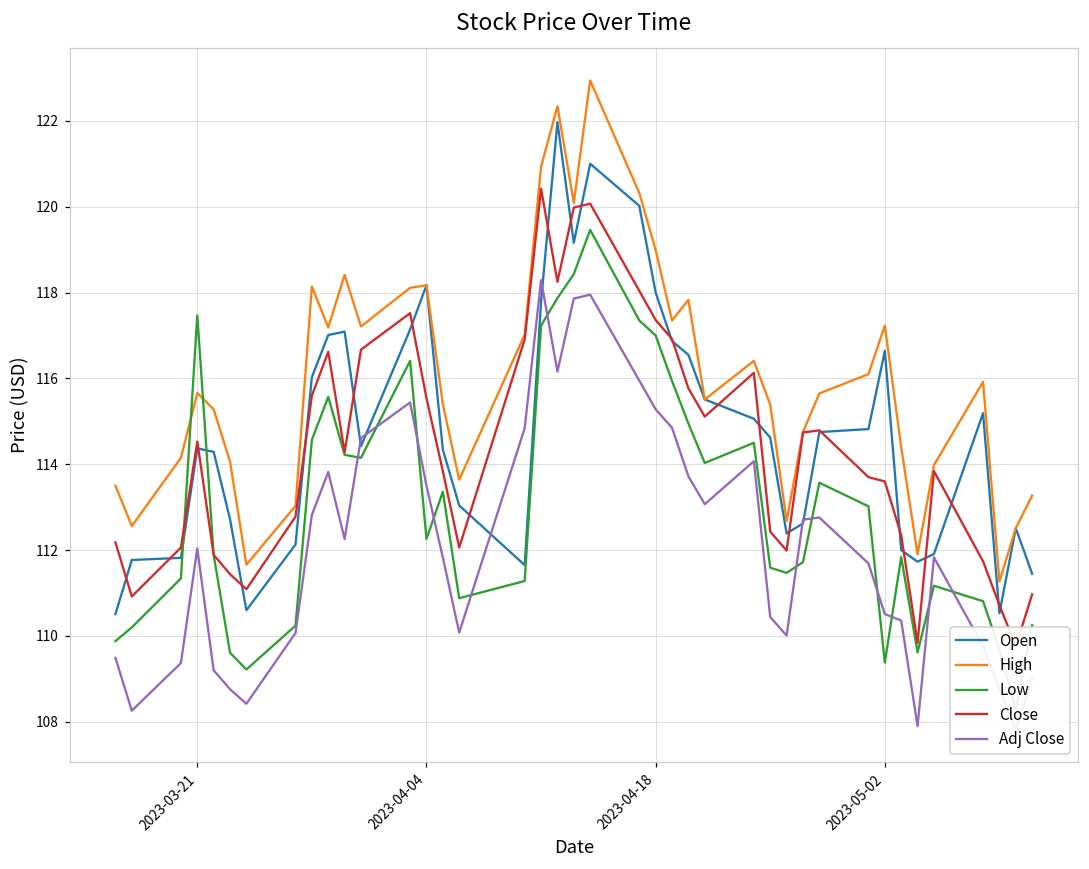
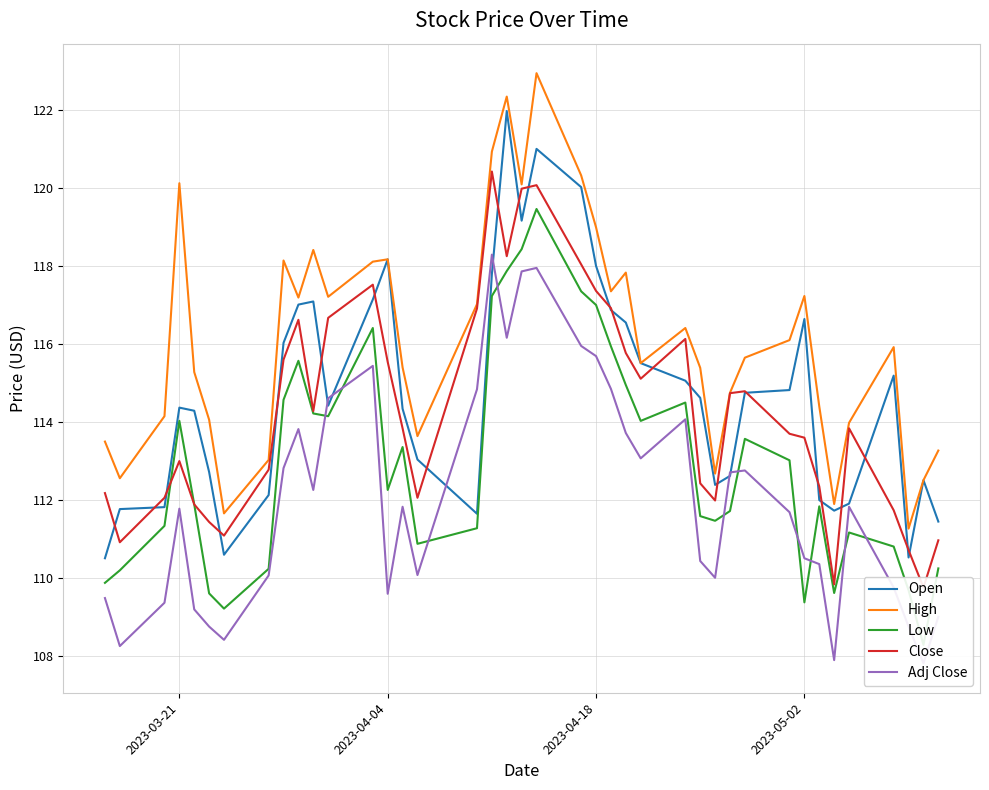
High, 2023-03-21: 115.7 -> 120.1
Low, 2023-03-21: 117.5 -> 114.0
Close, 2023-03-21: 114.5 -> 113.0
Adj Close, 2023-03-21: 112.0 -> 111.8
Adj Close, 2023-04-04: 113.5 -> 109.6
Adj Close, 2023-04-18: 115.3 -> 115.7
